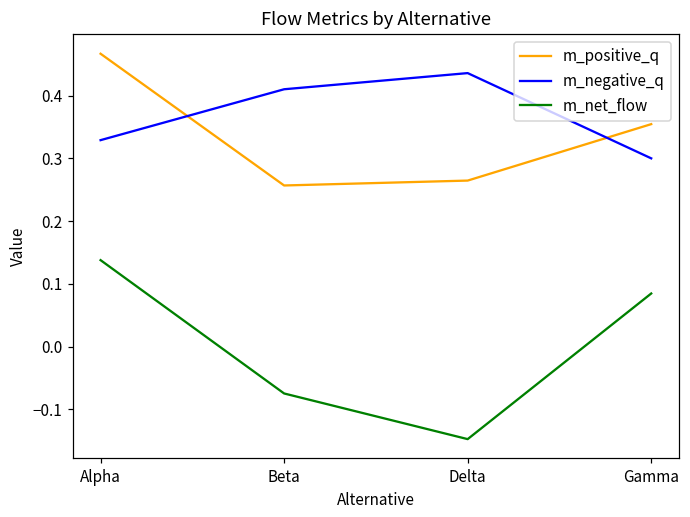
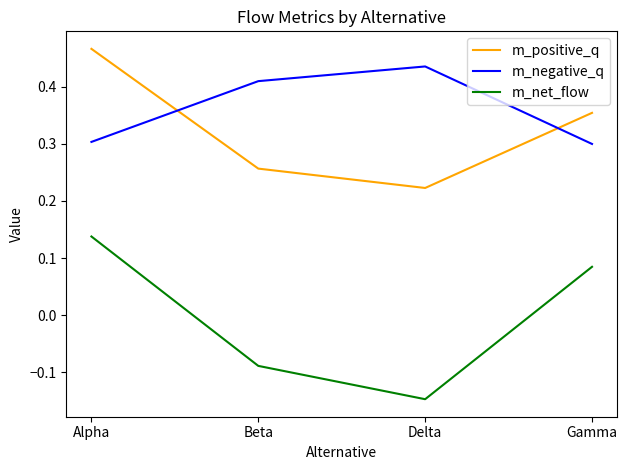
m_negative_q, Alpha: 0.33 -> 0.30
m_net_flow, Beta: -0.07 -> -0.09
m_positive_q, Delta: 0.26 -> 0.22
